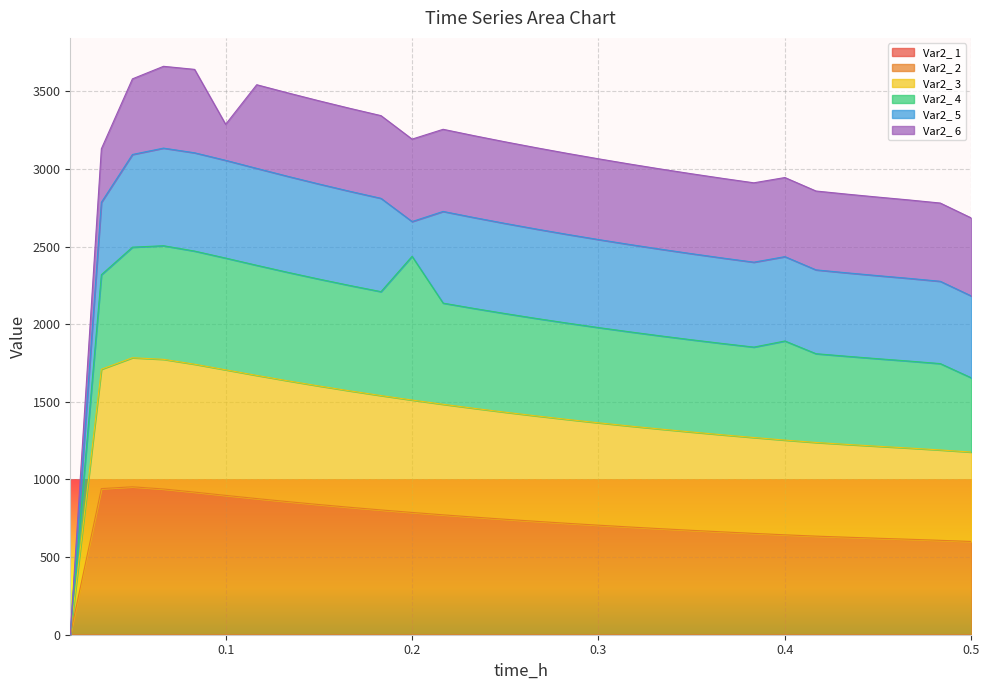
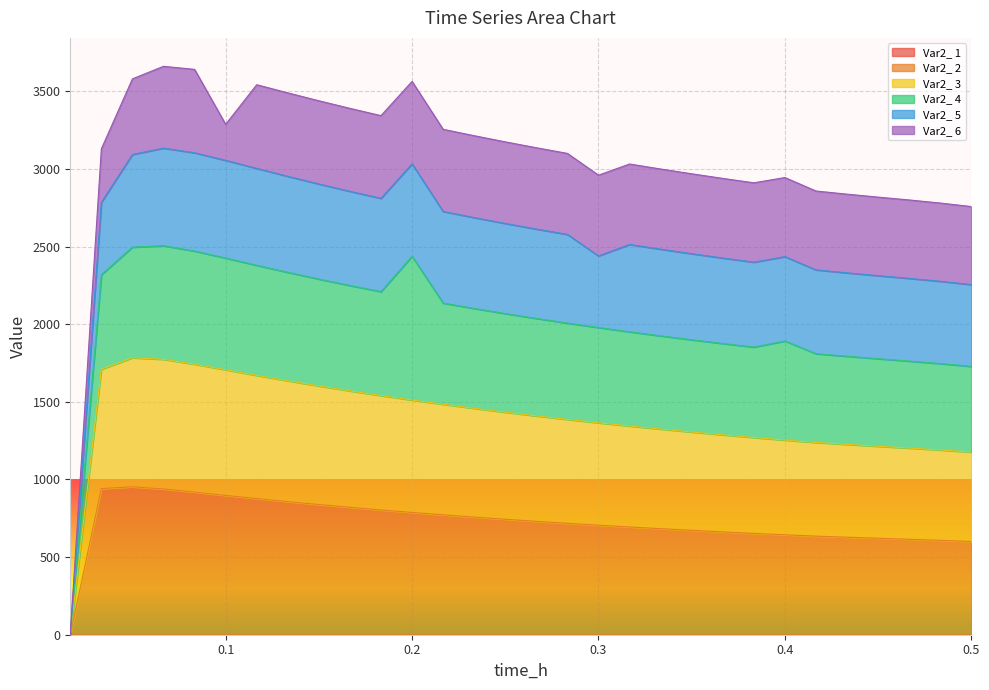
Var2_ 5, 0.2: 220 -> 600
Var2_ 5, 0.3: 570 -> 460
Var2_ 4, 0.5: 480 -> 550
